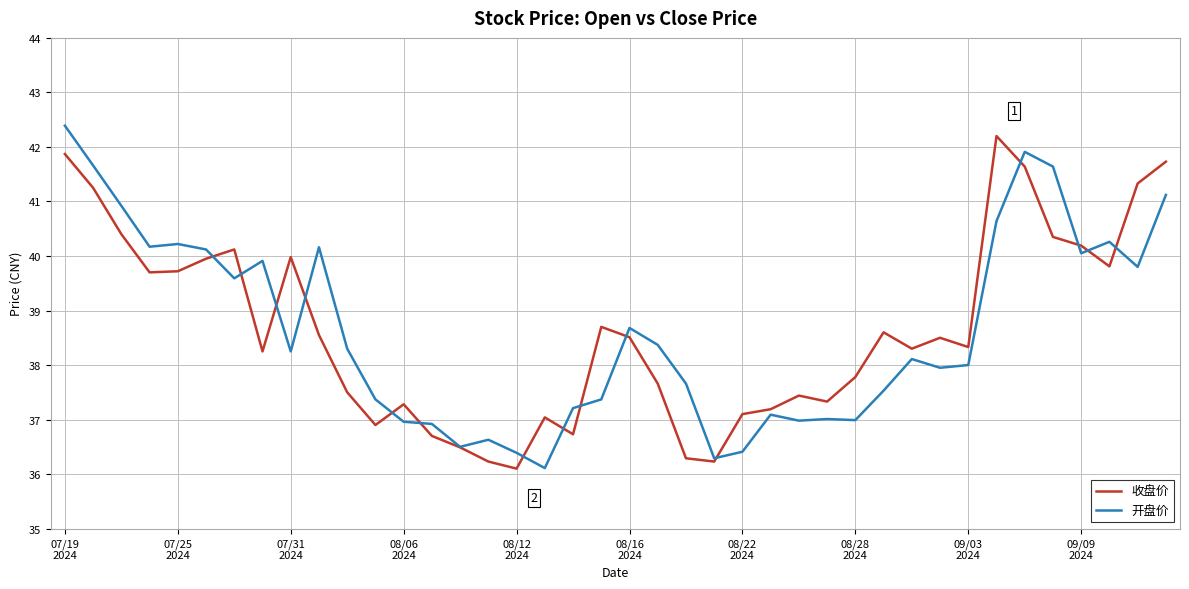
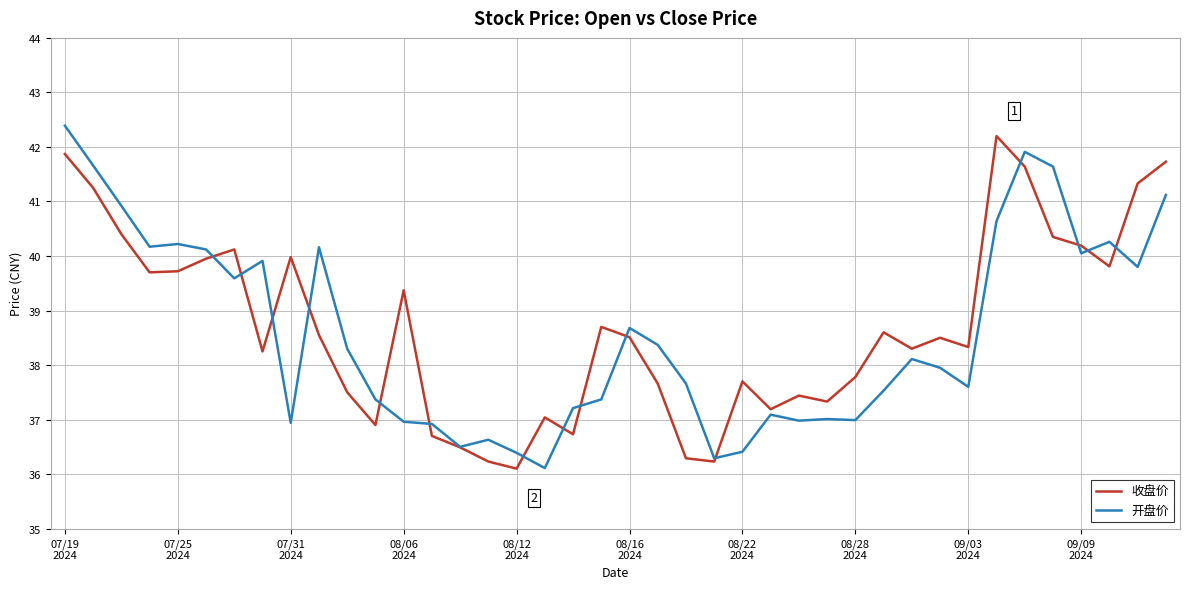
开盘价, 07/31 2024: 38.3 -> 36.9
收盘价, 08/06 2024: 37.3 -> 39.4
收盘价, 08/22 2024: 37.1 -> 37.7
开盘价, 09/03 2024: 38.0 -> 37.6
